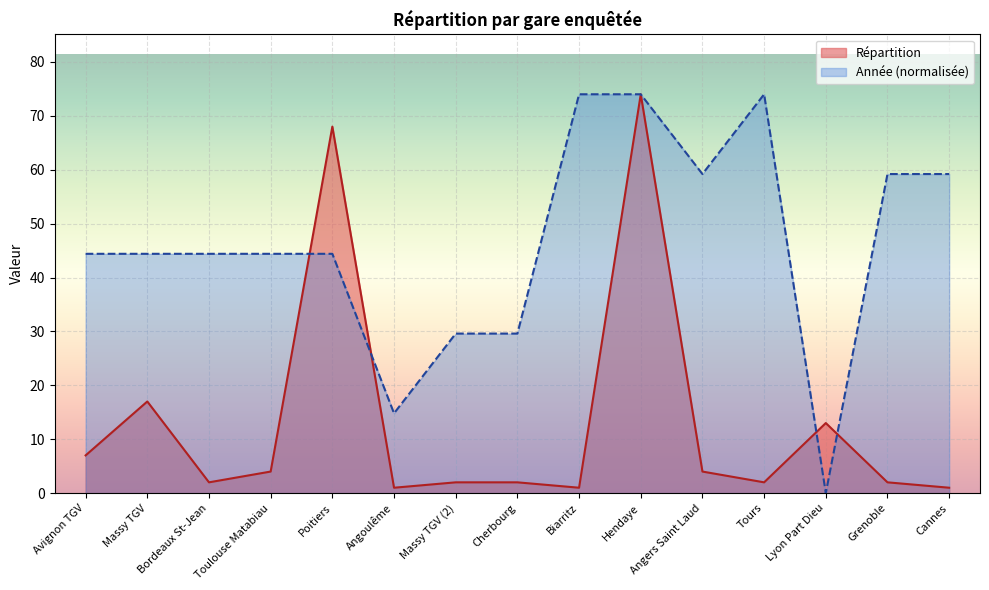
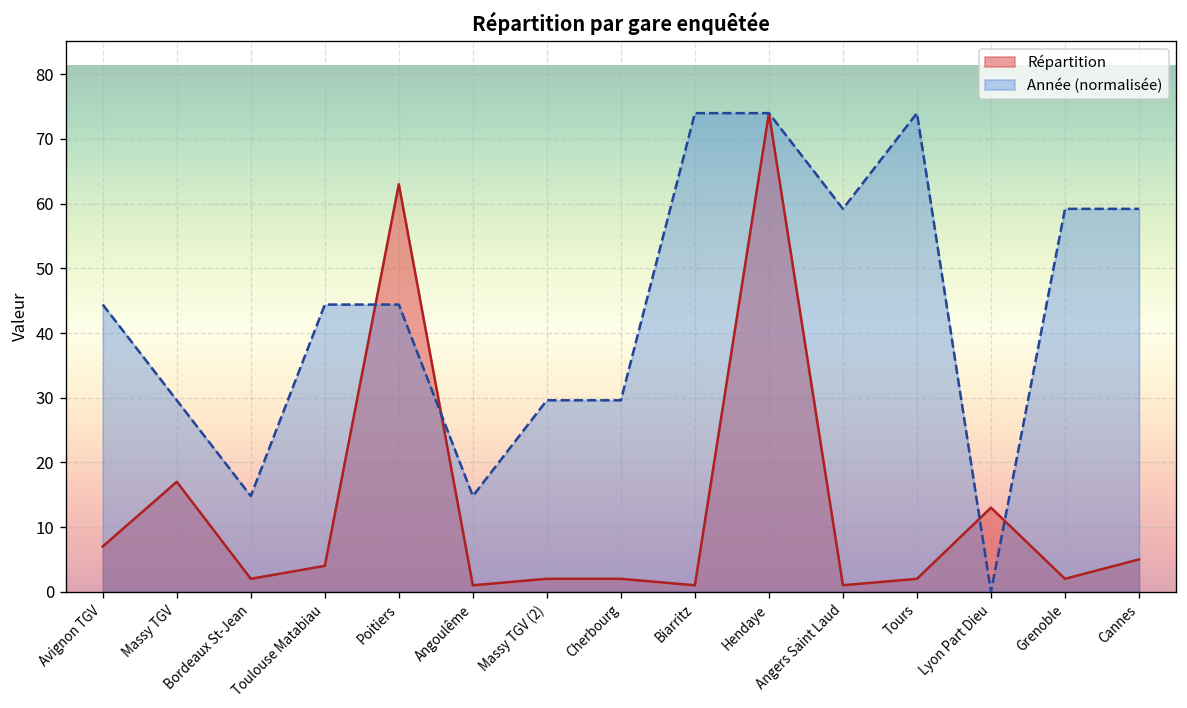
Année (normalisée), Massy TGV: 44 -> 30
Année (normalisée), Bordeaux St-Jean: 44 -> 15
Répartition, Poitiers: 68 -> 63
Répartition, Angers Saint Laud: 4 -> 1
Répartition, Cannes: 1 -> 5
